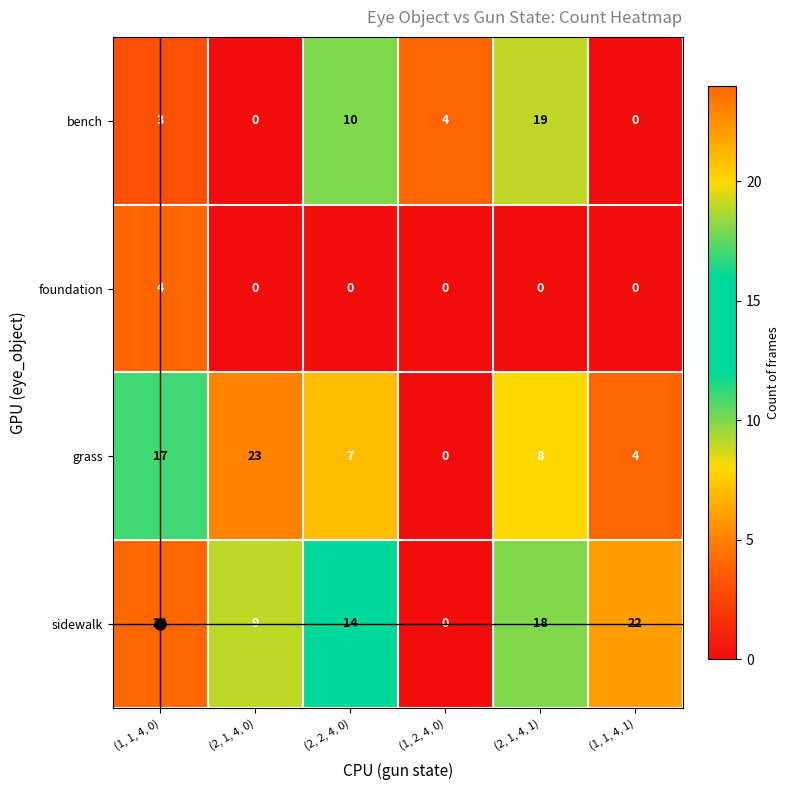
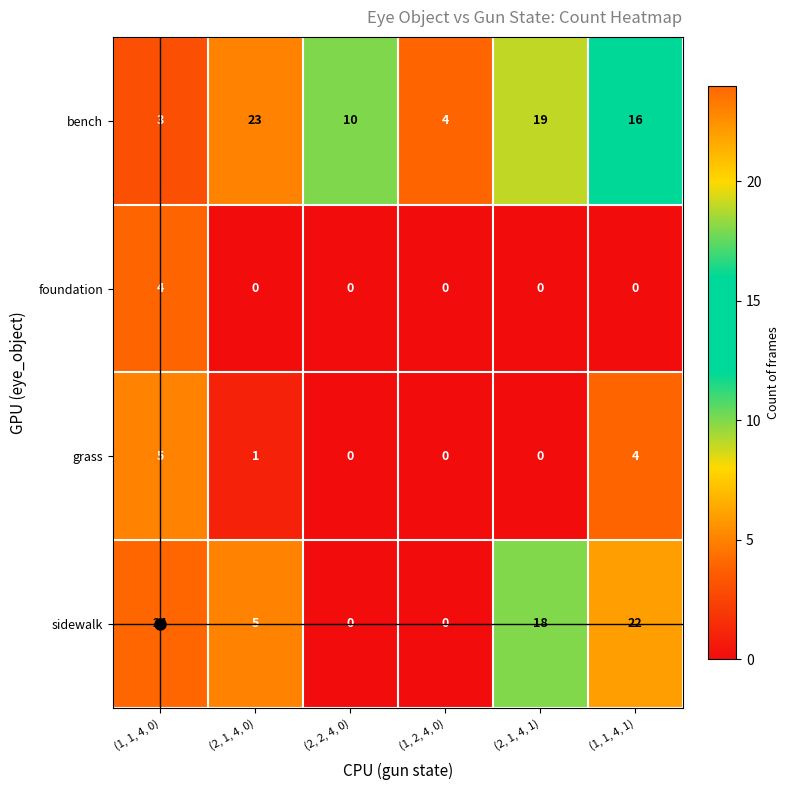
bench, (2, 1, 4, 0): 0 -> 23
bench, (1, 1, 4, 1): 0 -> 16
grass, (1, 1, 4, 0): 17 -> 5
grass, (2, 1, 4, 0): 23 -> 1
grass, (2, 2, 4, 0): 7 -> 0
grass, (2, 1, 4, 1): 8 -> 0
sidewalk, (2, 1, 4, 0): 9 -> 5
sidewalk, (2, 2, 4, 0): 14 -> 0
